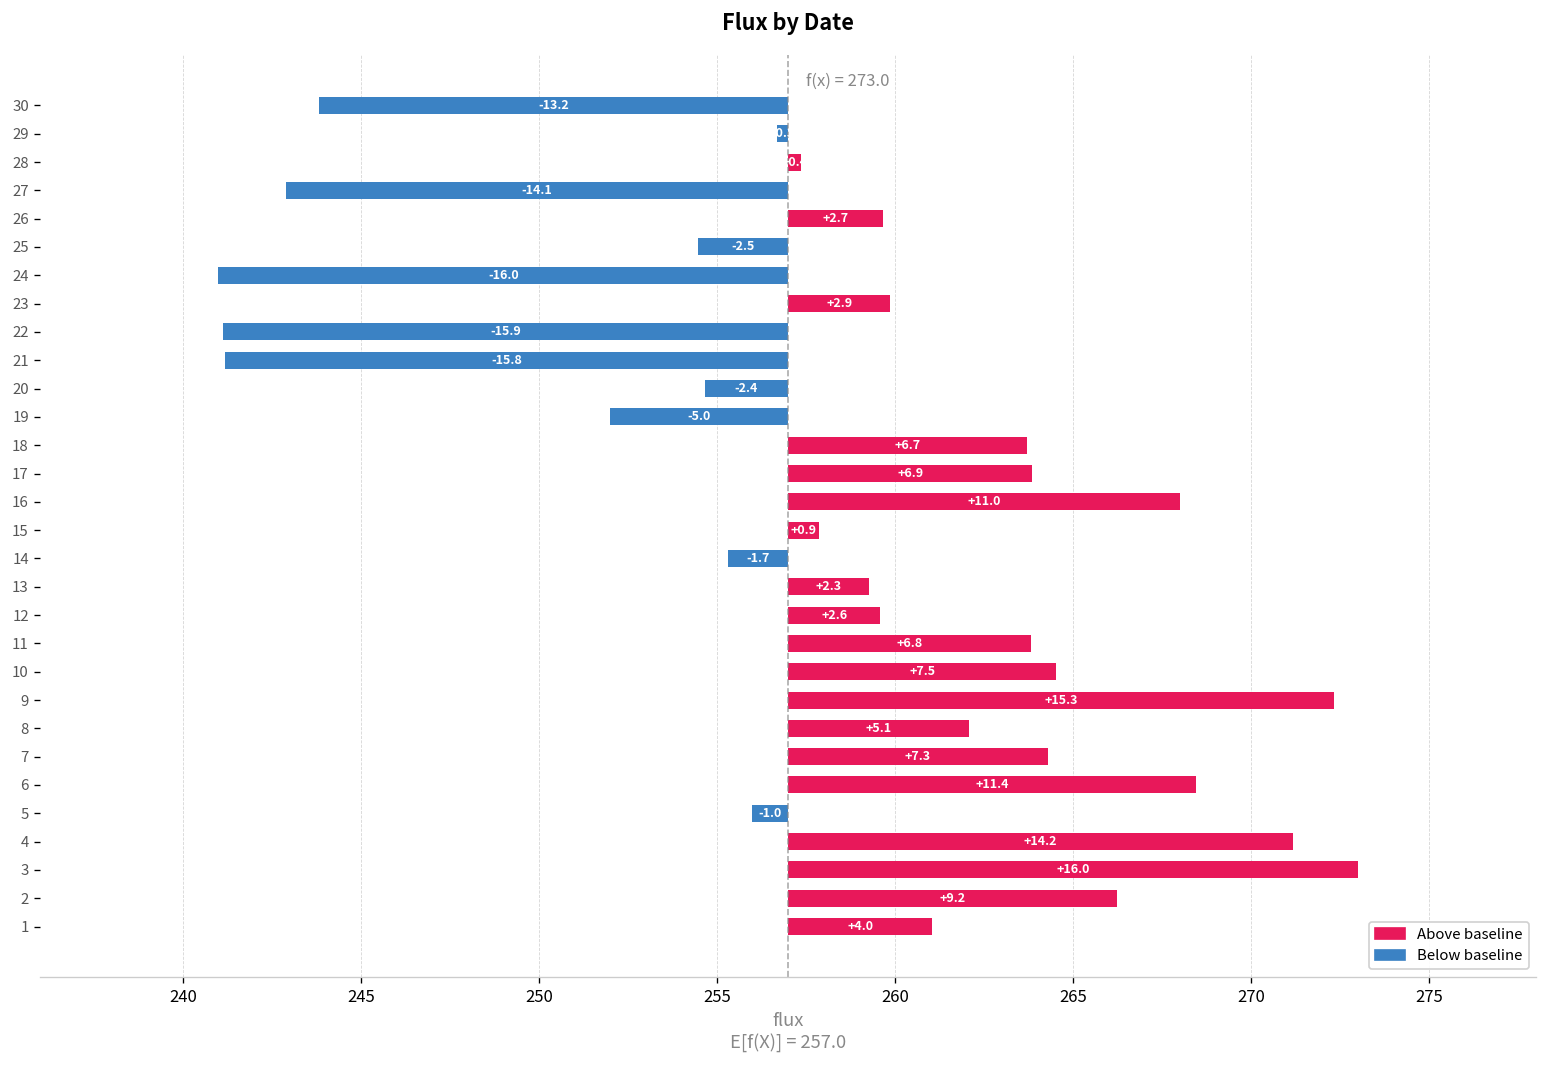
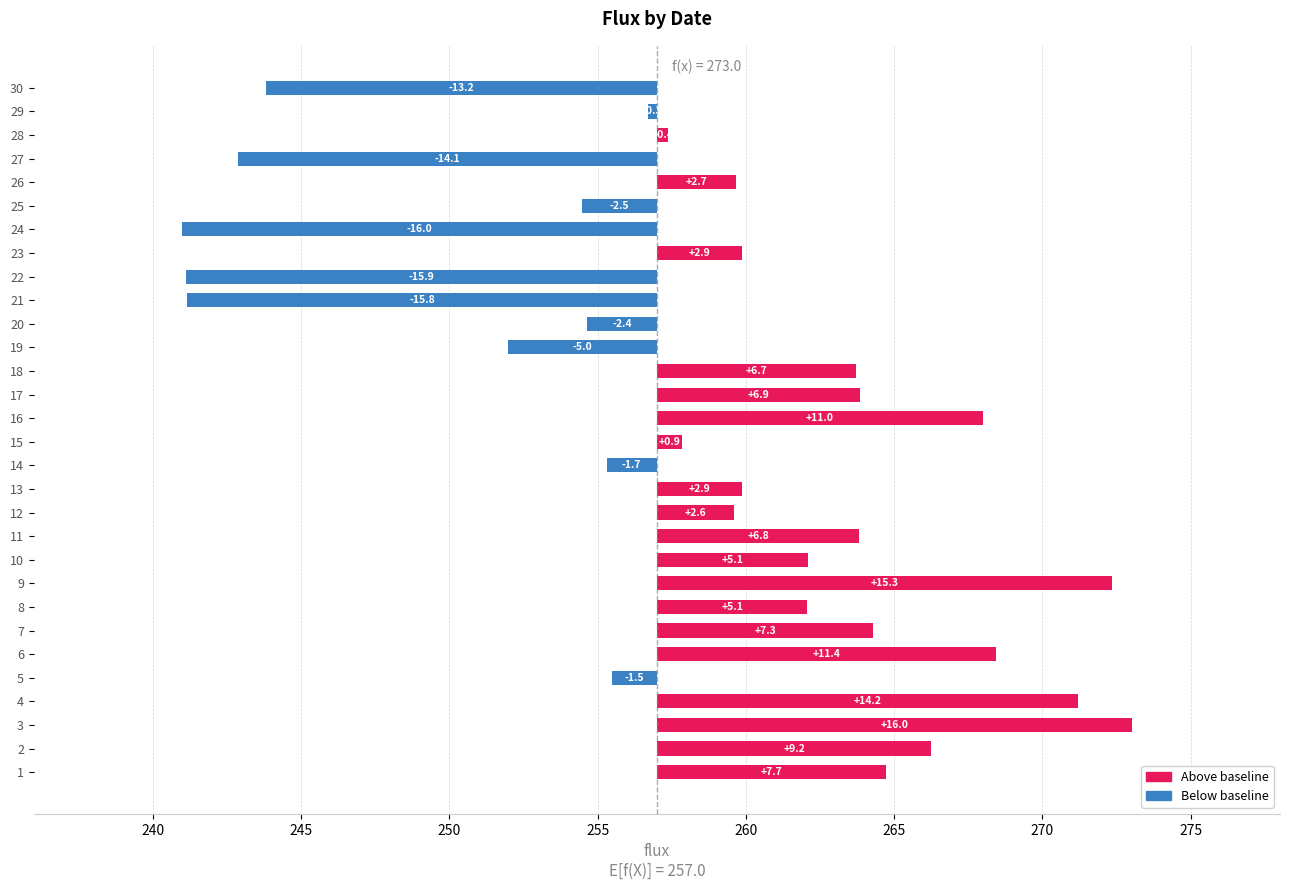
13: +2.3 -> +2.9
10: +7.5 -> +5.1
5: -1.0 -> -1.5
1: +4.0 -> +7.7
